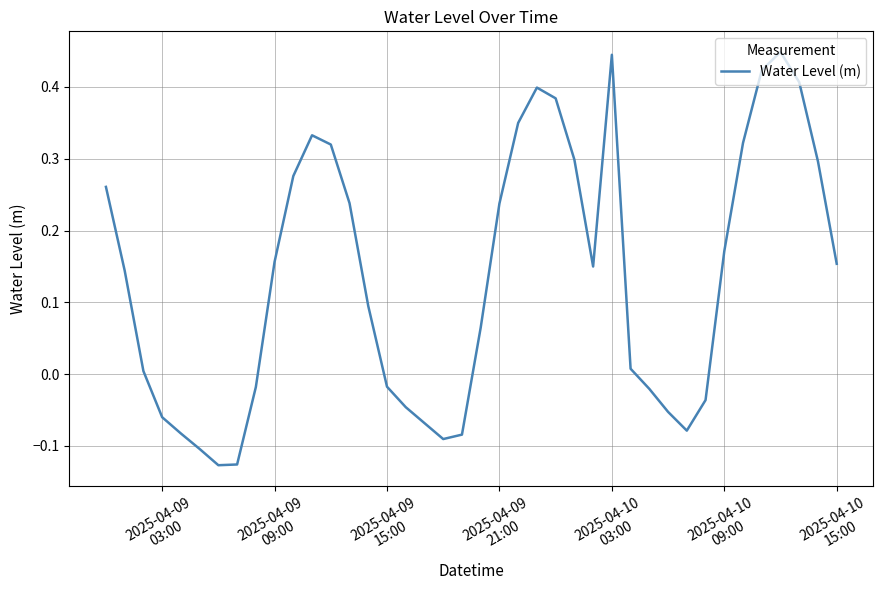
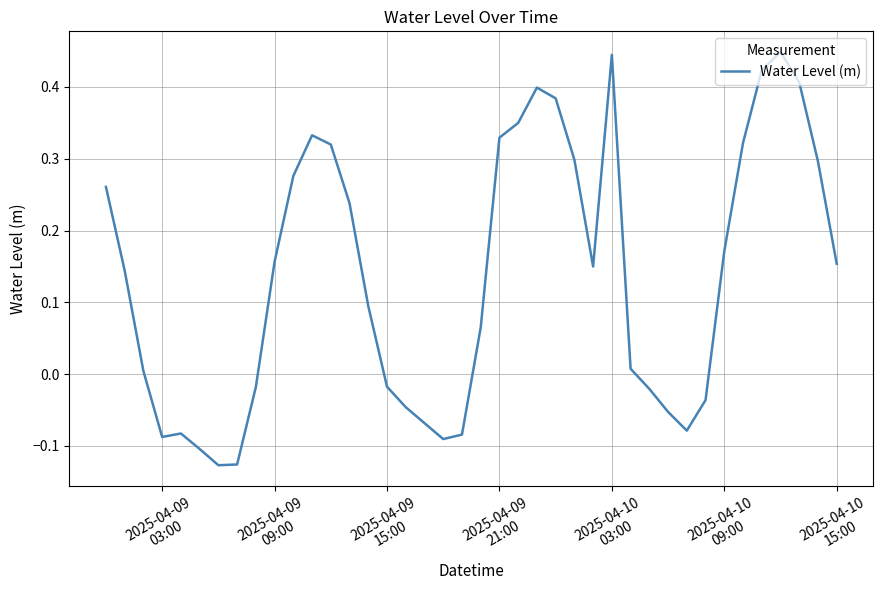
2025-04-09 03:00: -0.06 -> -0.09
2025-04-09 21:00: 0.24 -> 0.33
